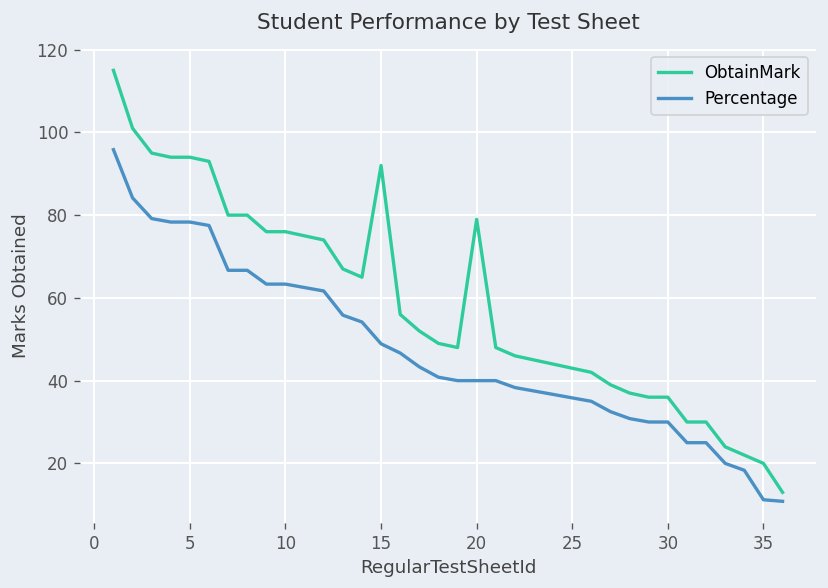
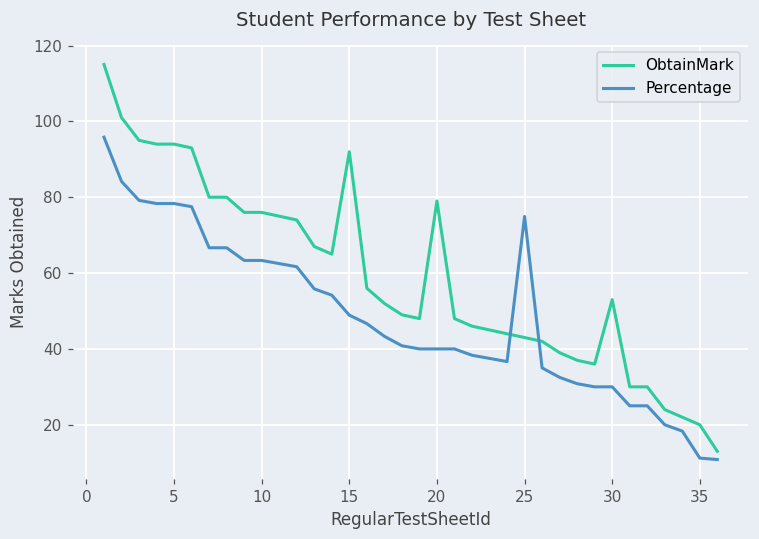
Percentage, 25: 36 -> 75
ObtainMark, 30: 36 -> 53
